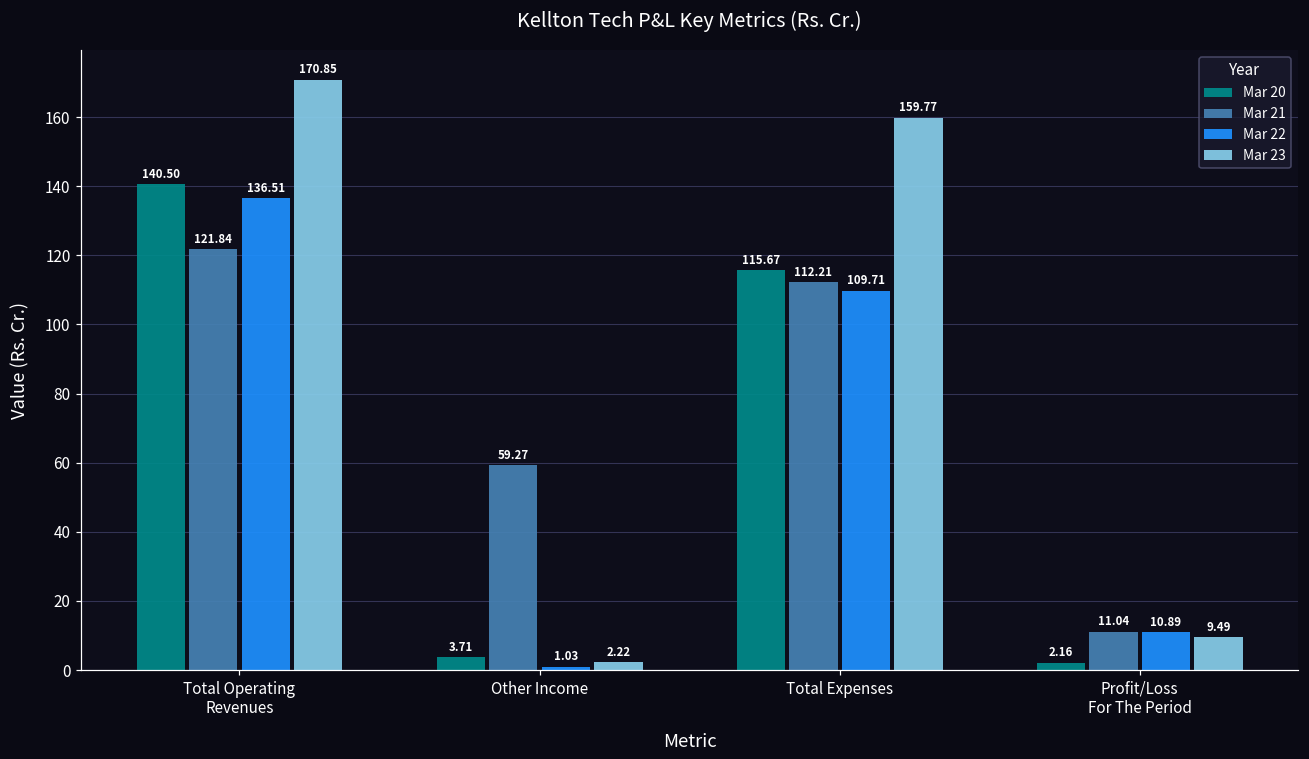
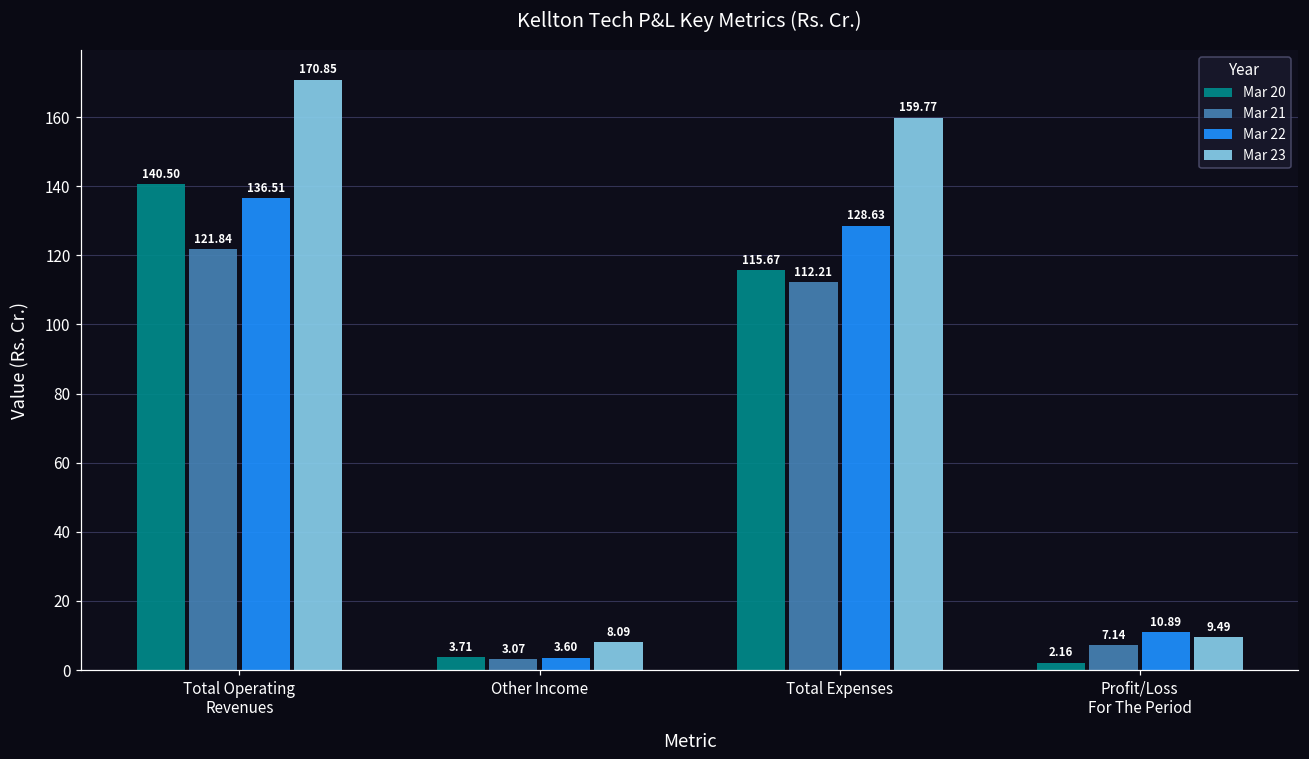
Mar 21, Other Income: 59.27 -> 3.07
Mar 22, Other Income: 1.03 -> 3.60
Mar 23, Other Income: 2.22 -> 8.09
Mar 22, Total Expenses: 109.71 -> 128.63
Mar 21, Profit/Loss For The Period: 11.04 -> 7.14
